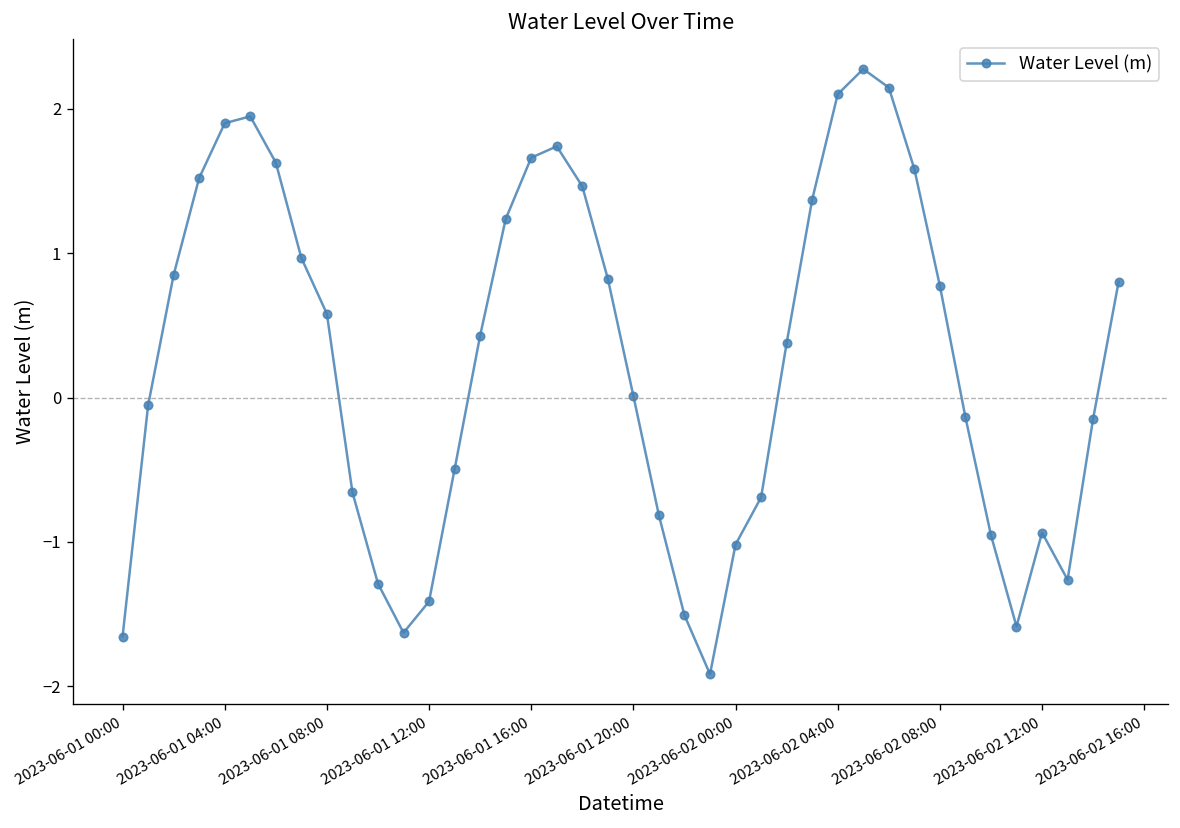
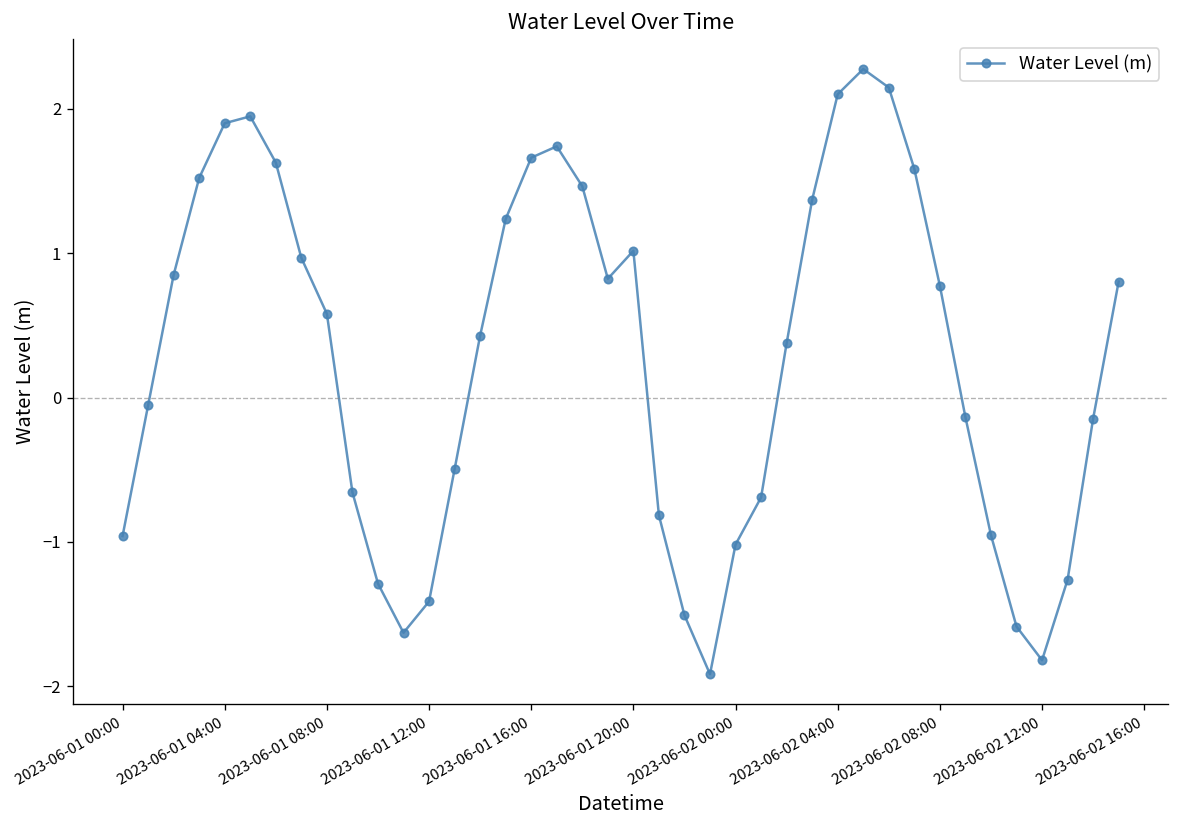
2023-06-01 00:00: -1.66 -> -0.96
2023-06-01 20:00: 0.01 -> 1.02
2023-06-02 12:00: -0.94 -> -1.82
